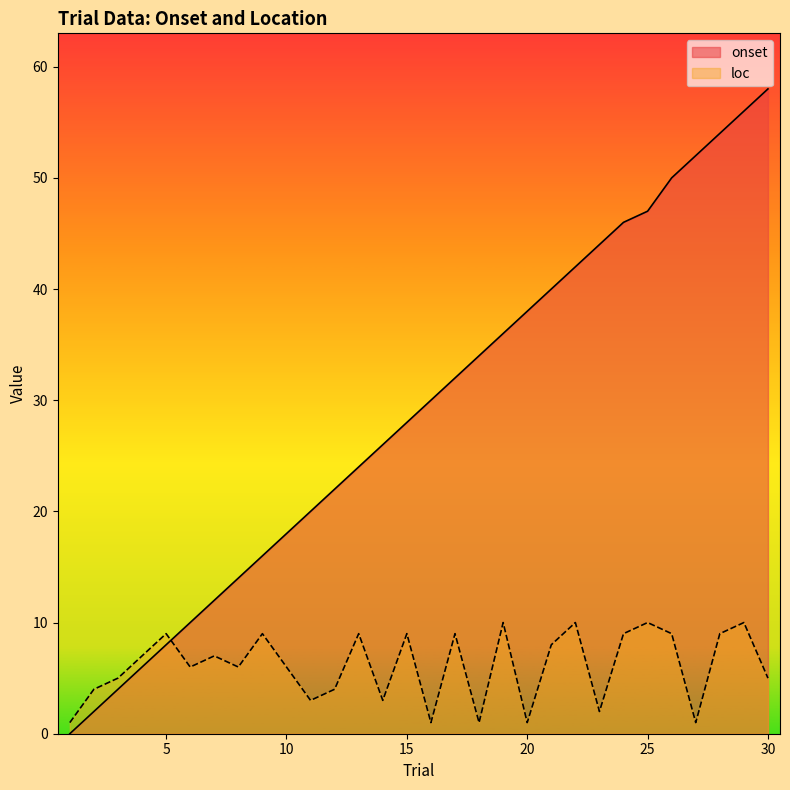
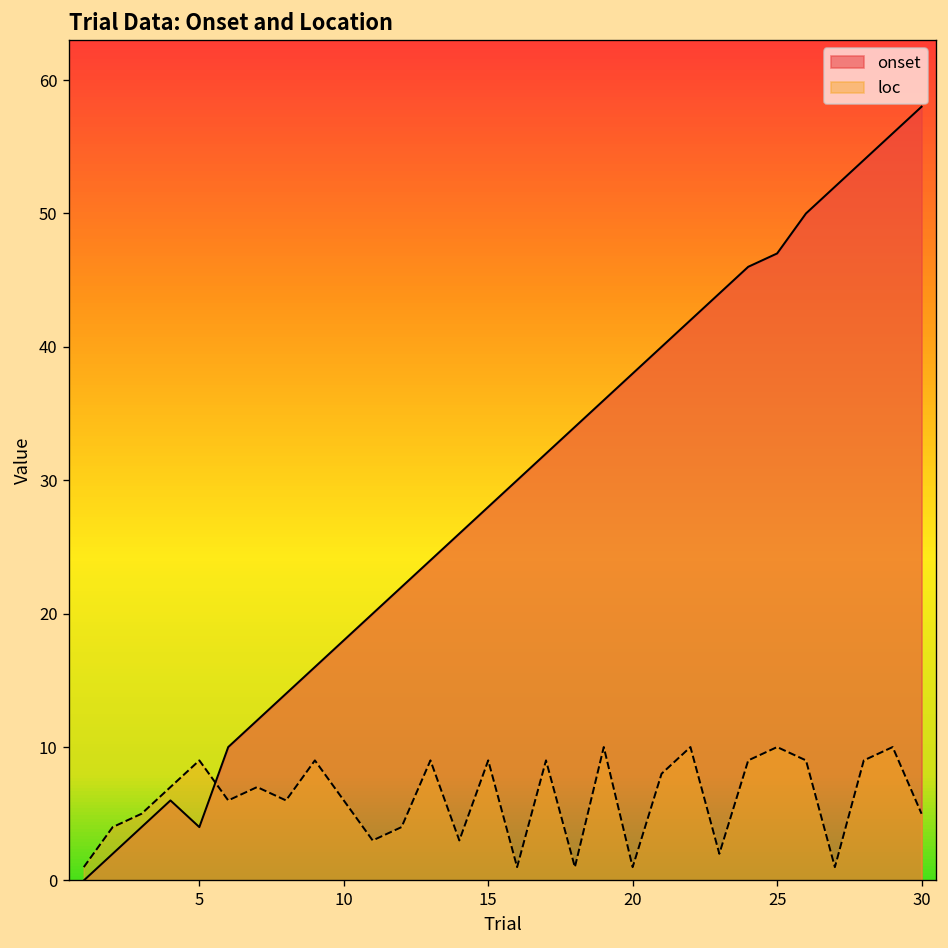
onset, 5: 8 -> 4
